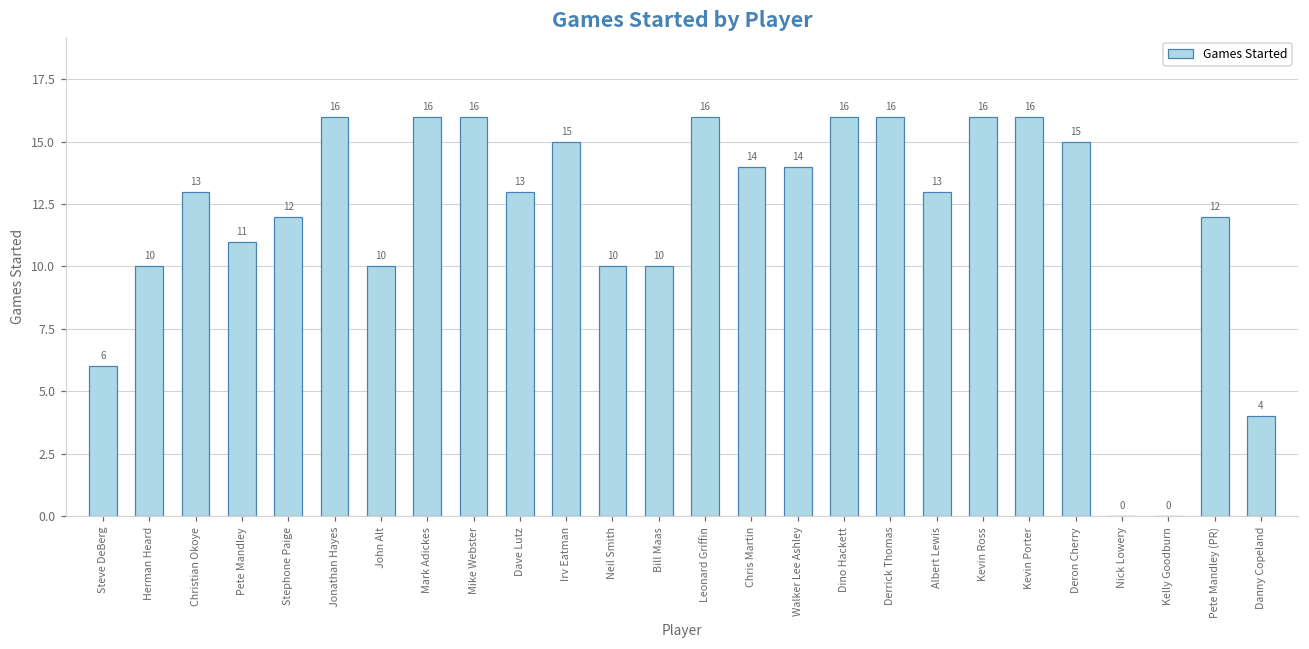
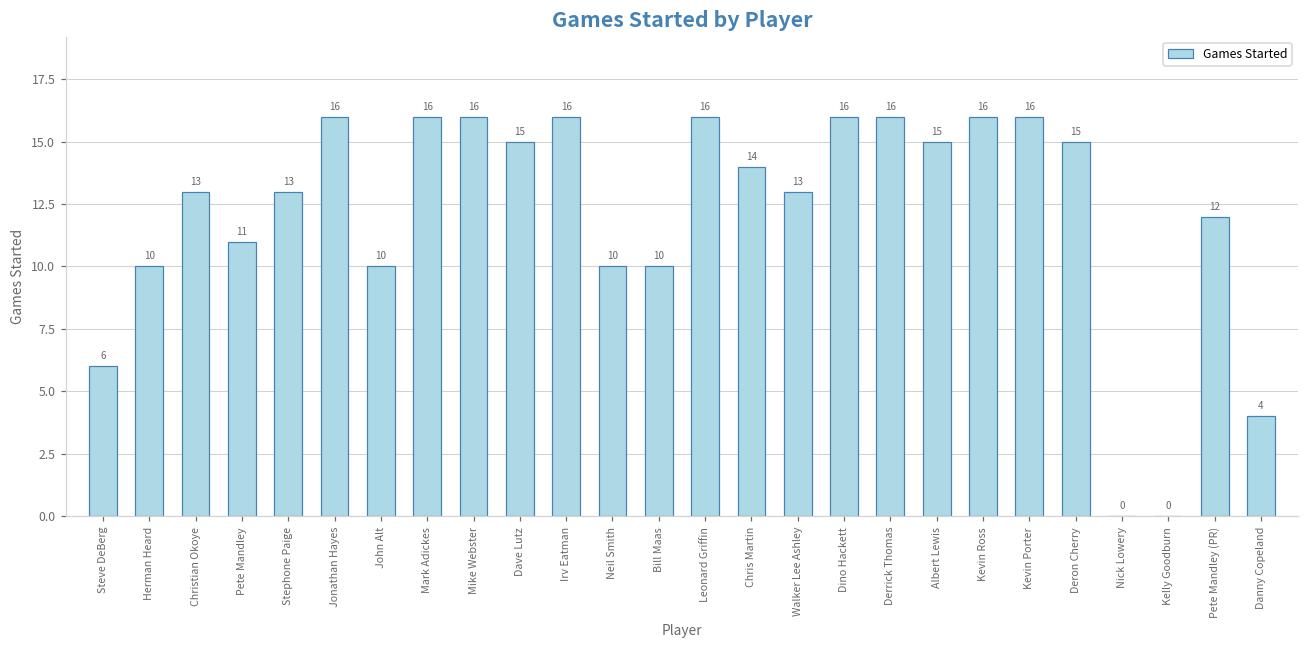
Stephone Paige: 12 -> 13
Dave Lutz: 13 -> 15
Irv Eatman: 15 -> 16
Walker Lee Ashley: 14 -> 13
Albert Lewis: 13 -> 15
